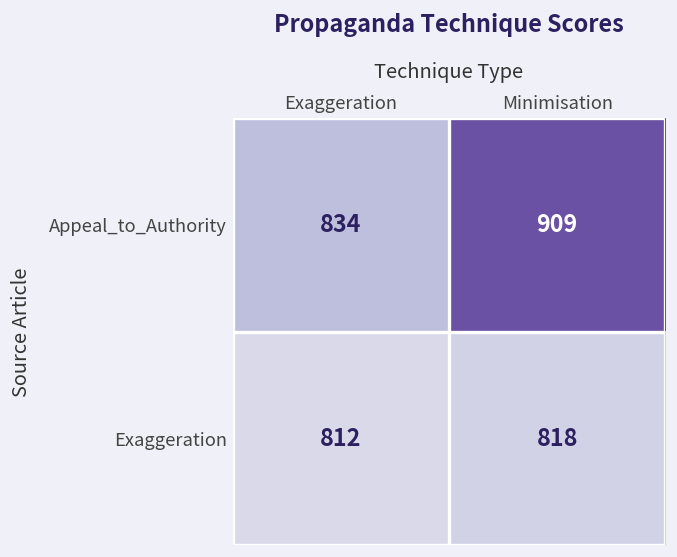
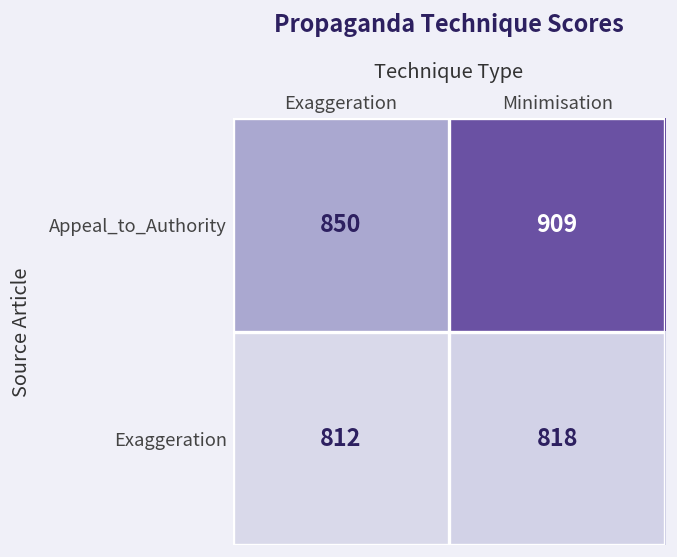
Appeal_to_Authority, Exaggeration: 834 -> 850
